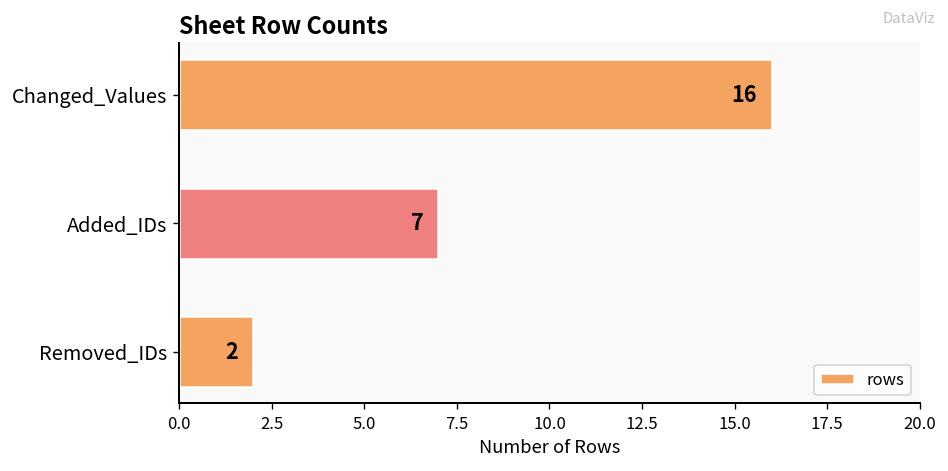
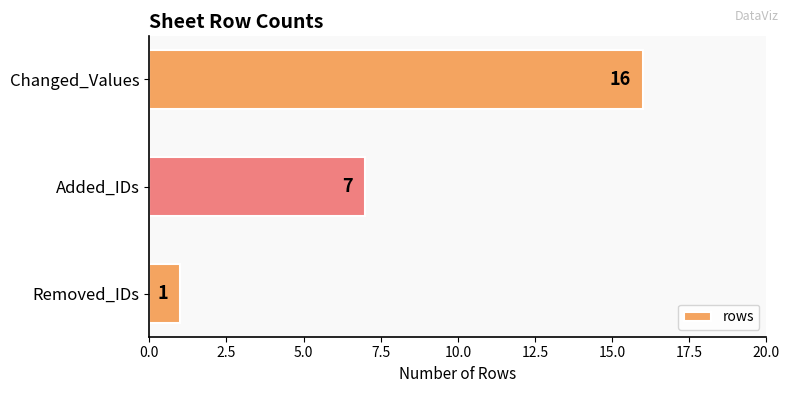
Removed_IDs: 2 -> 1
